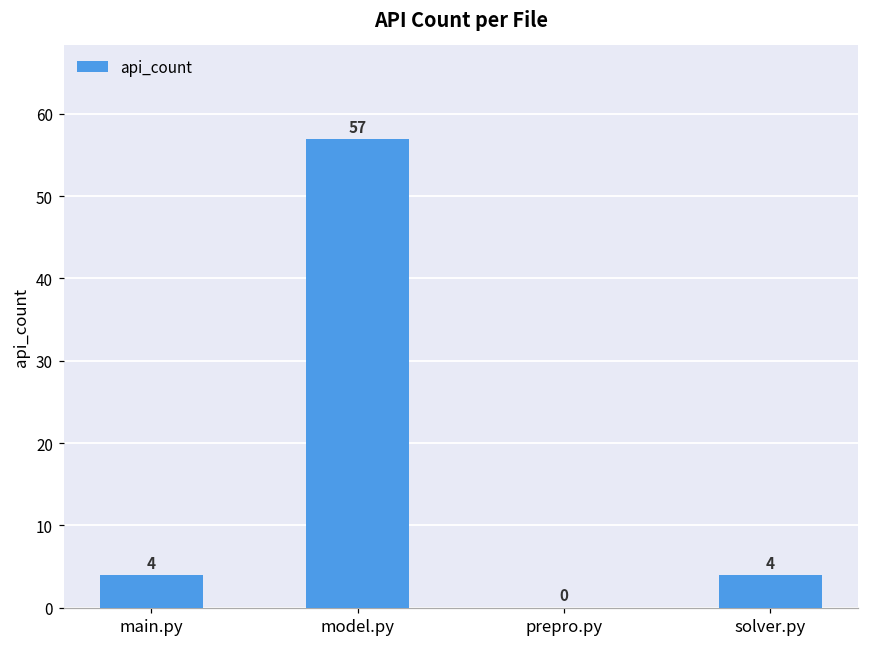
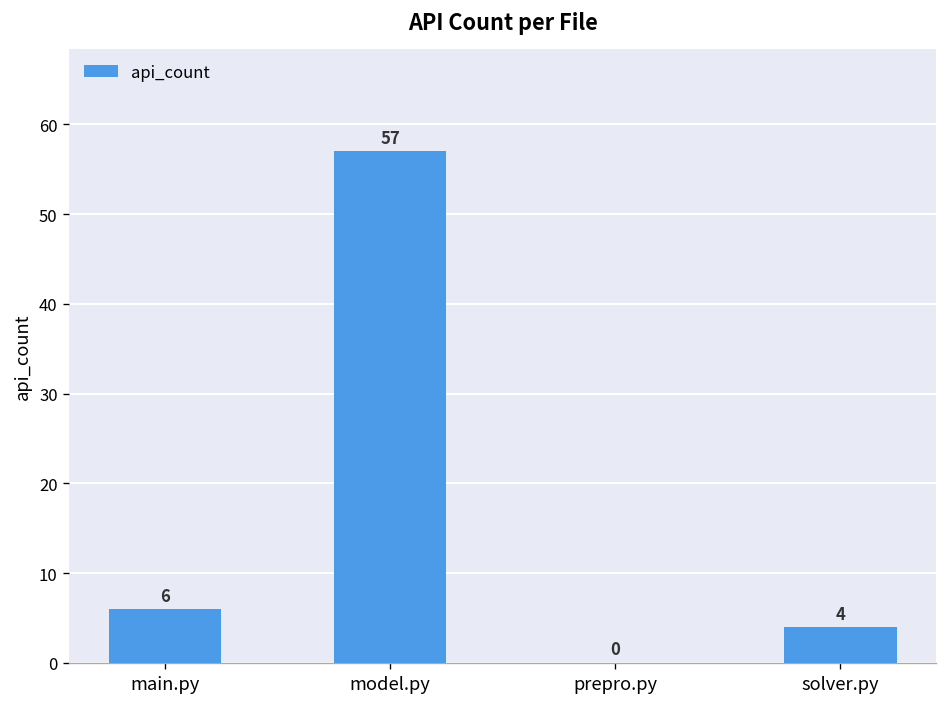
main.py: 4 -> 6
